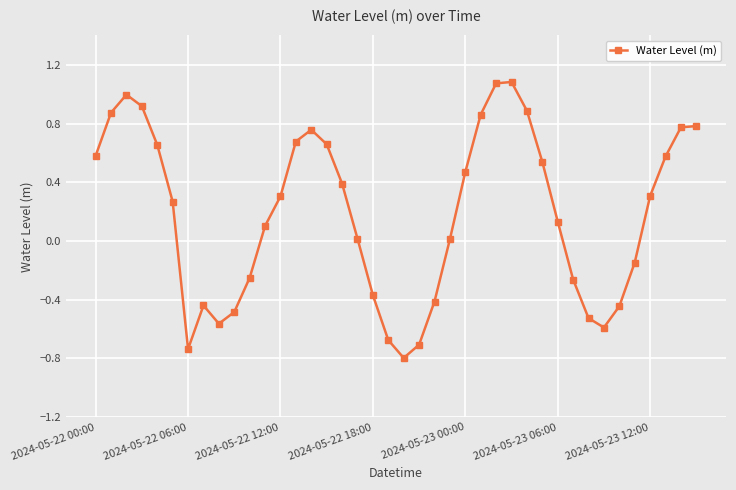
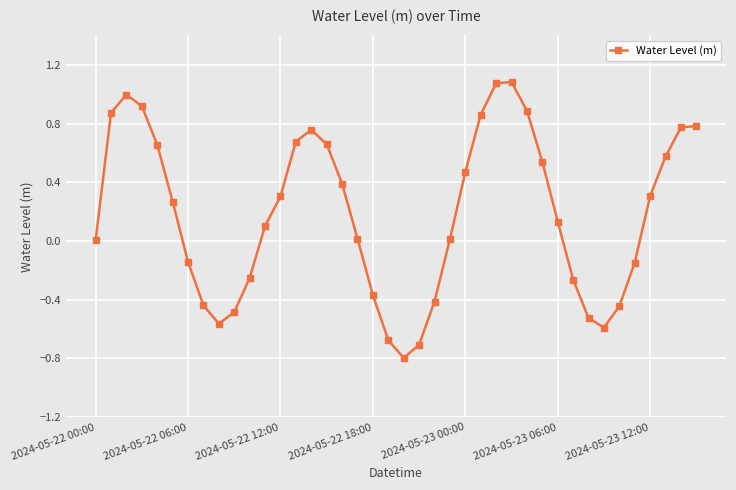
2024-05-22 00:00: 0.58 -> 0.01
2024-05-22 06:00: -0.74 -> -0.14
